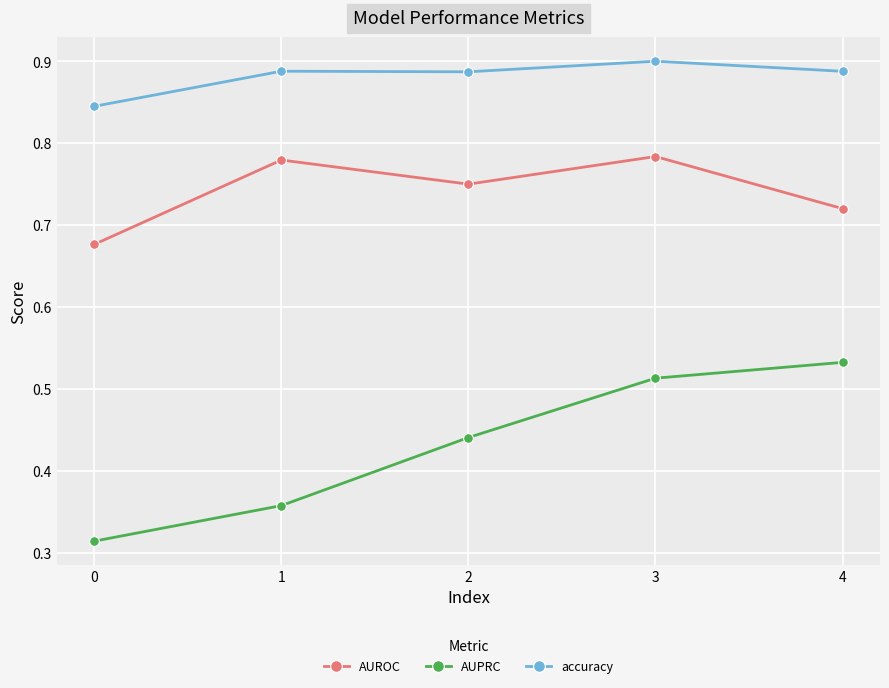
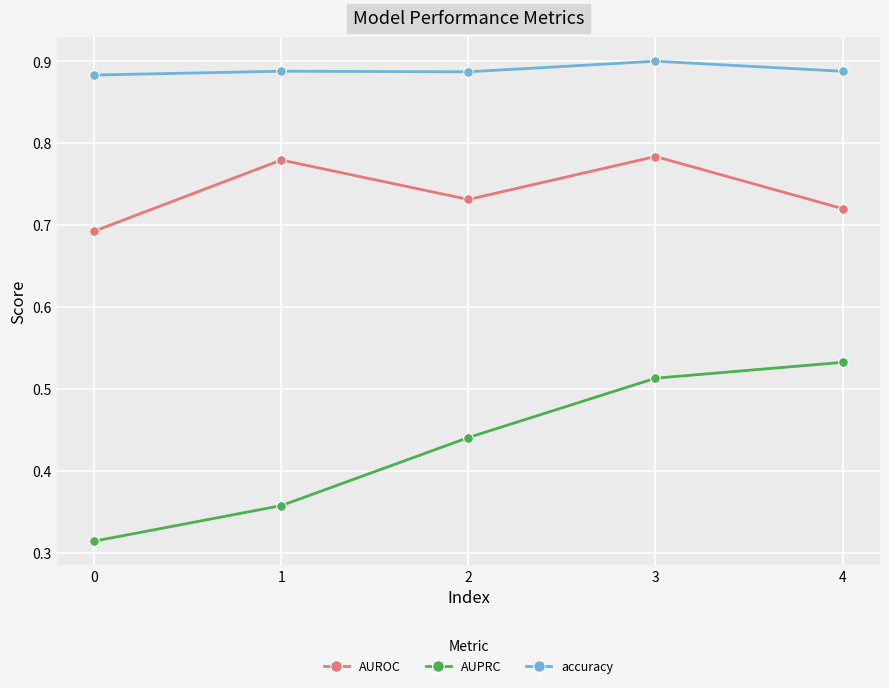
AUROC, 0: 0.68 -> 0.69
accuracy, 0: 0.85 -> 0.88
AUROC, 2: 0.75 -> 0.73
